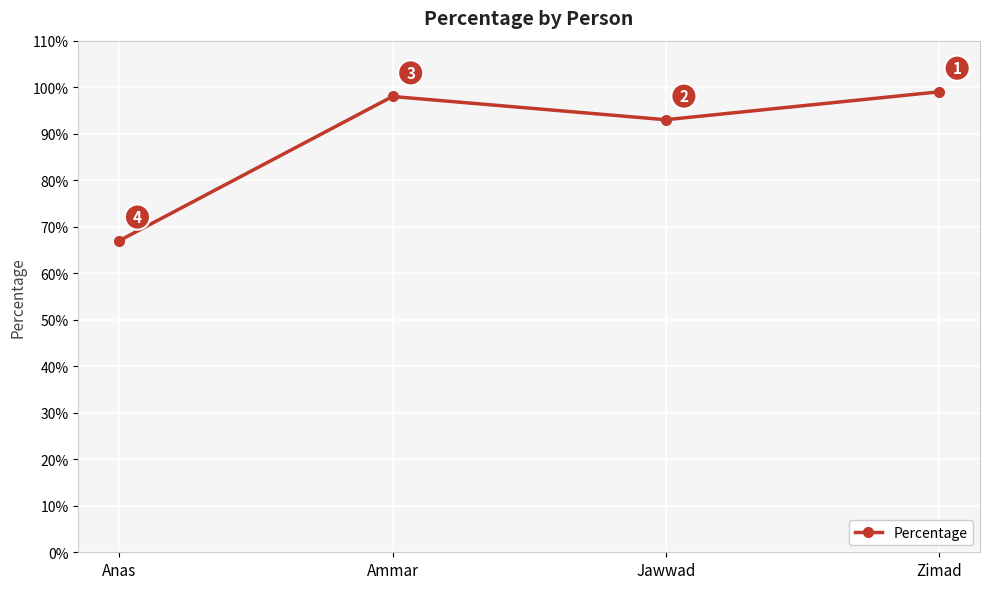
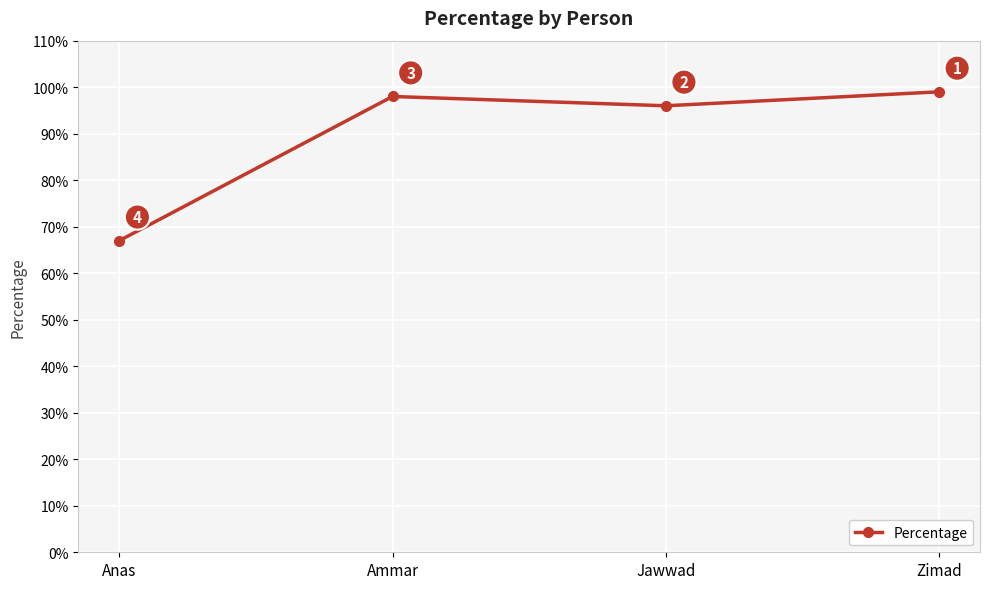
Jawwad: 93% -> 96%
